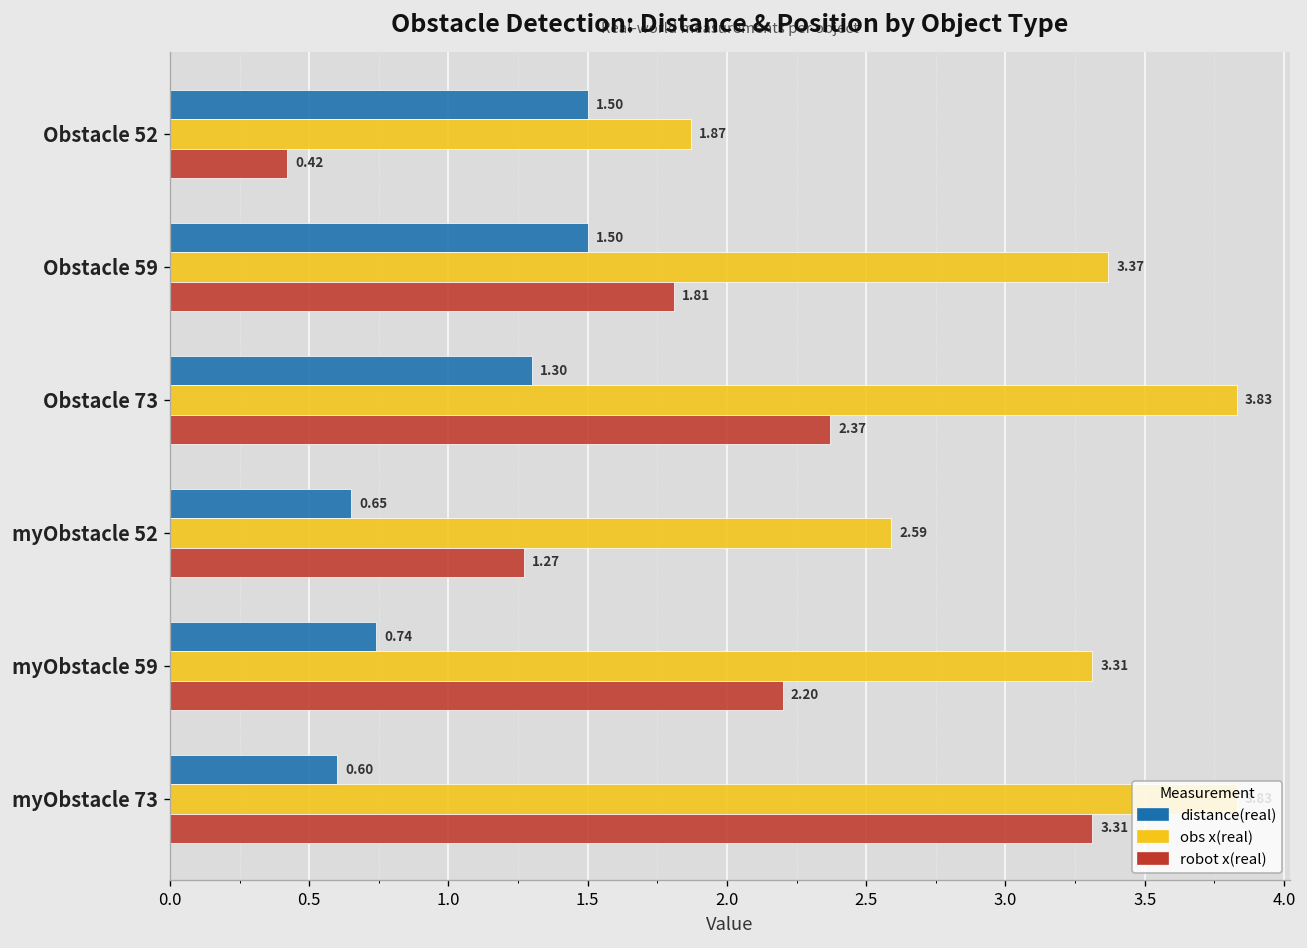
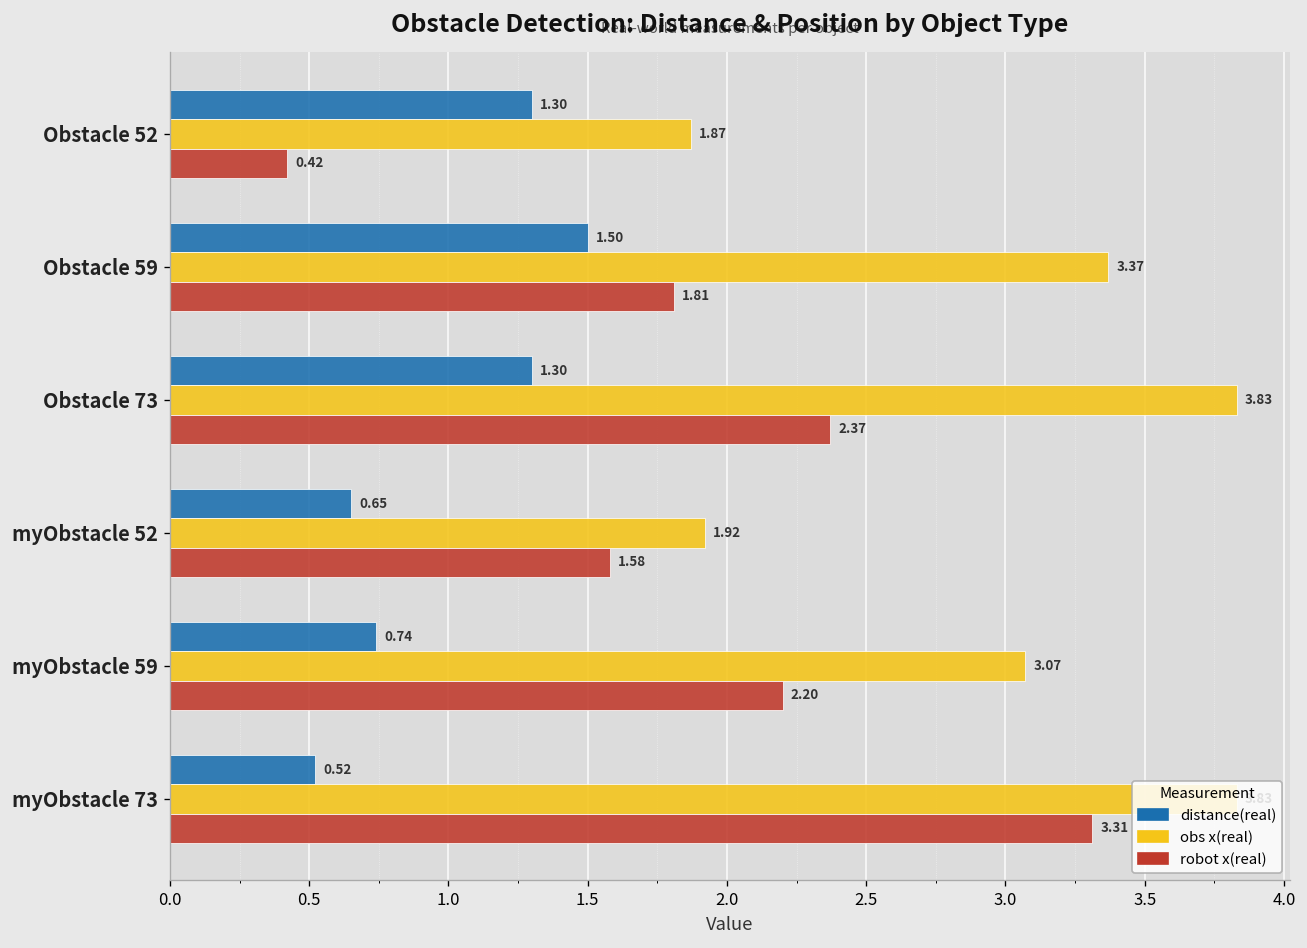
distance(real), Obstacle 52: 1.50 -> 1.30
obs x(real), myObstacle 52: 2.59 -> 1.92
robot x(real), myObstacle 52: 1.27 -> 1.58
obs x(real), myObstacle 59: 3.31 -> 3.07
distance(real), myObstacle 73: 0.60 -> 0.52
